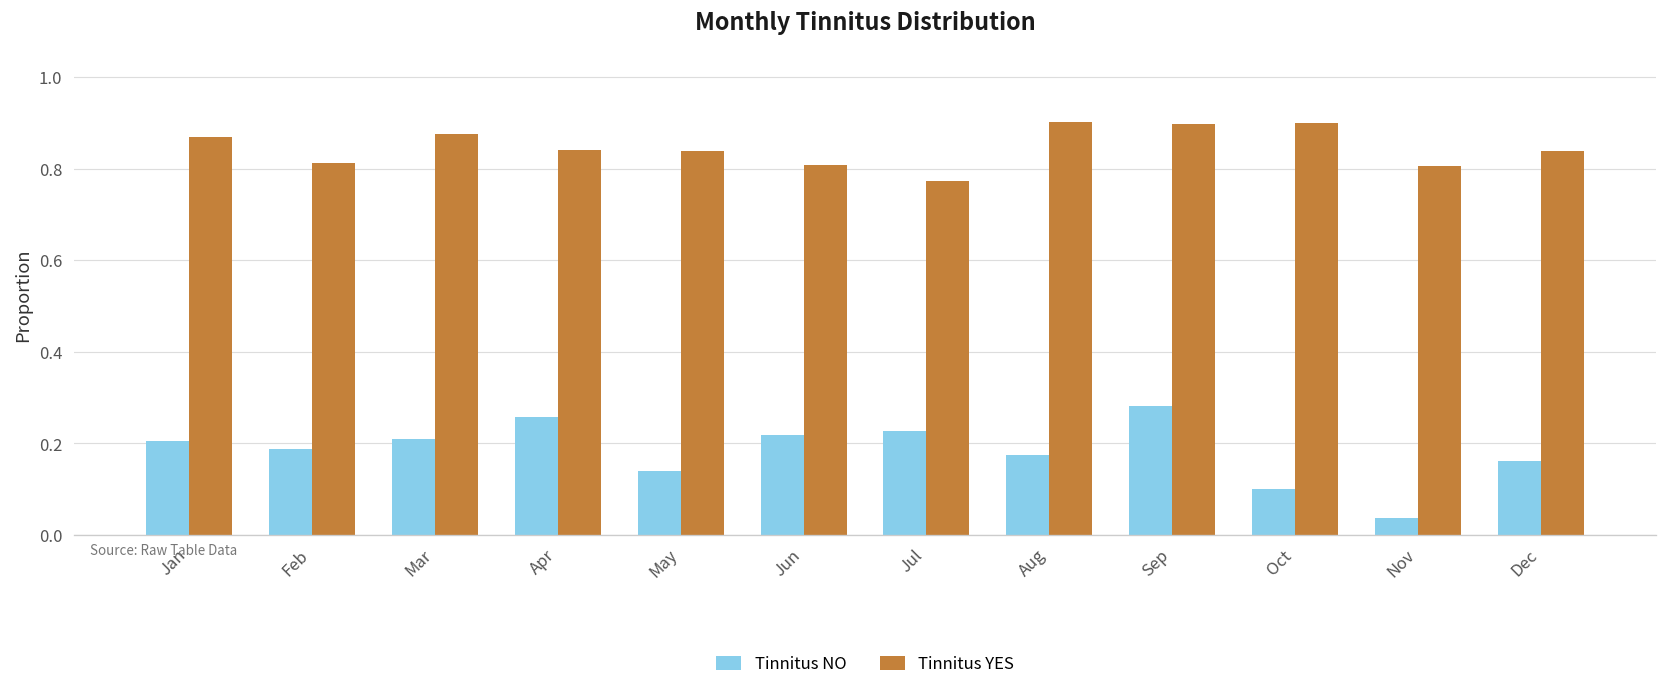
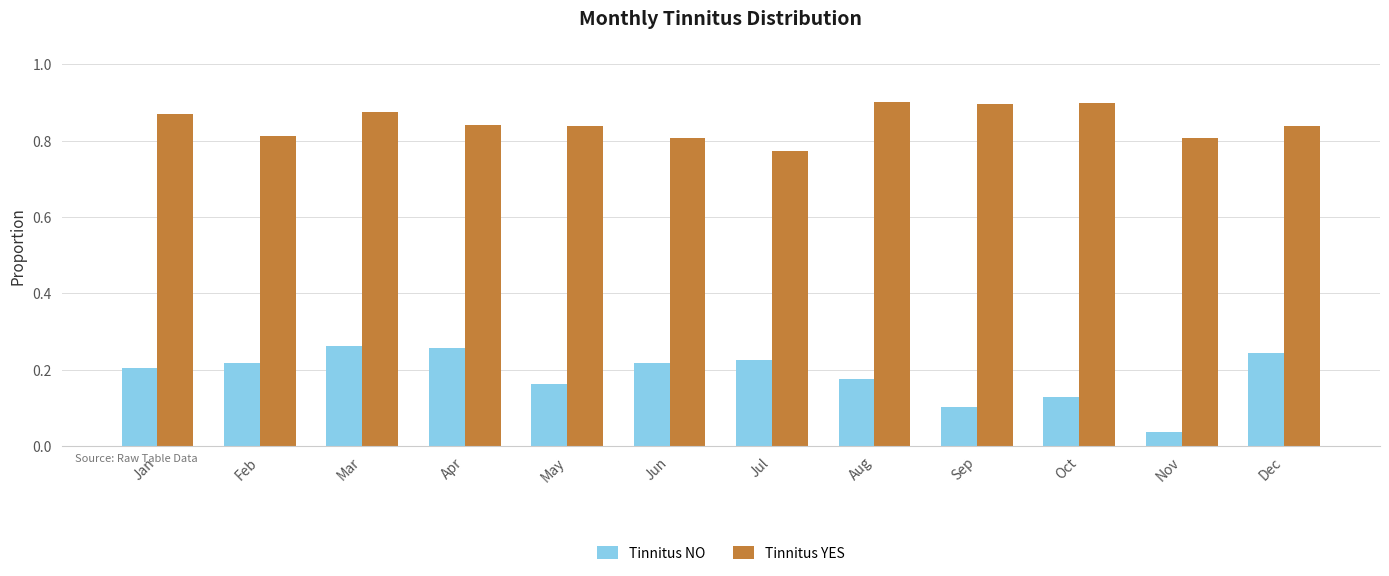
Tinnitus NO, Feb: 0.19 -> 0.22
Tinnitus NO, Mar: 0.21 -> 0.26
Tinnitus NO, May: 0.14 -> 0.16
Tinnitus NO, Sep: 0.28 -> 0.10
Tinnitus NO, Oct: 0.10 -> 0.13
Tinnitus NO, Dec: 0.16 -> 0.24
